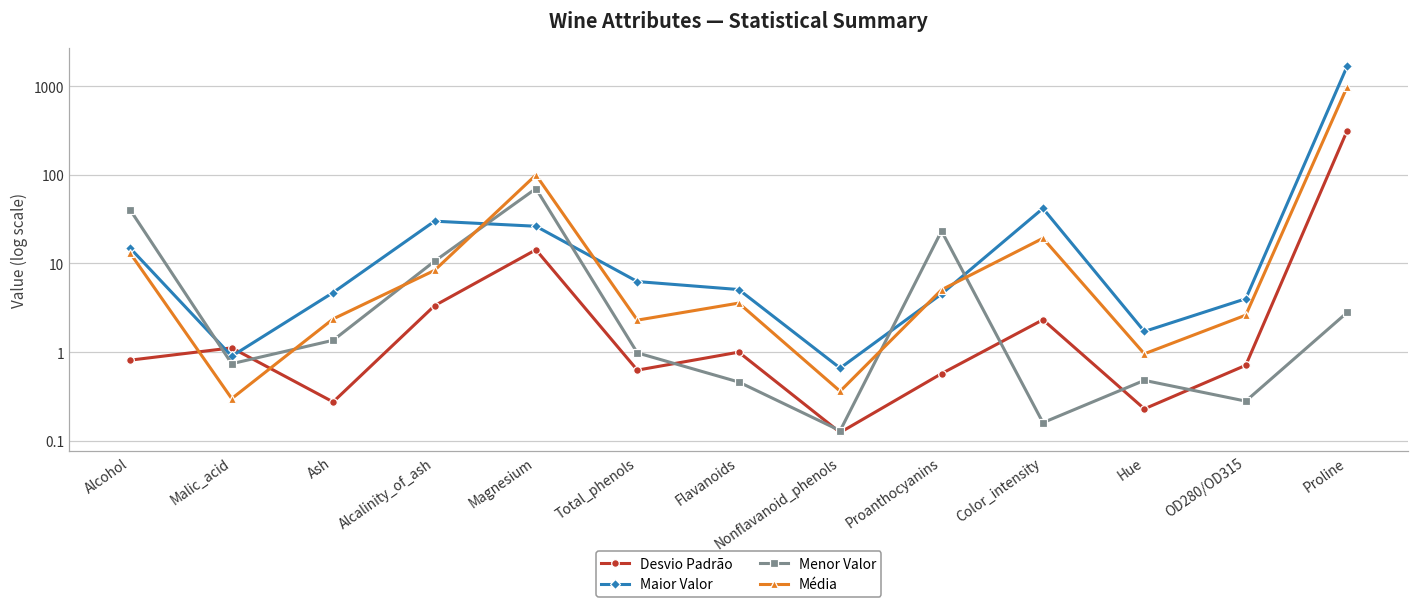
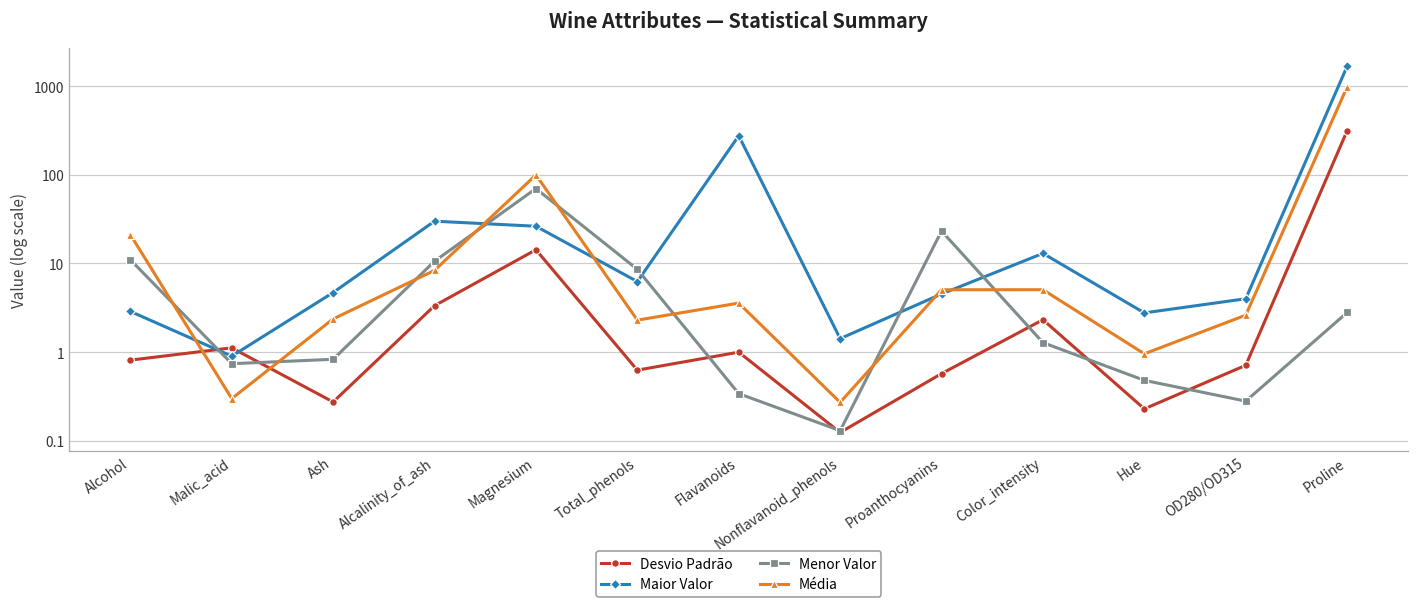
Maior Valor, Alcohol: 15 -> 2.9
Menor Valor, Alcohol: 40 -> 11
Média, Alcohol: 13 -> 21
Menor Valor, Ash: 1.4 -> 0.8
Menor Valor, Total_phenols: 1.0 -> 9
Maior Valor, Flavanoids: 5 -> 280
Menor Valor, Flavanoids: 0.5 -> 0.34
Maior Valor, Nonflavanoid_phenols: 0.7 -> 1.4
Média, Nonflavanoid_phenols: 0.4 -> 0.27
Maior Valor, Color_intensity: 40 -> 13
Menor Valor, Color_intensity: 0.16 -> 1.3
Média, Color_intensity: 19 -> 5
Maior Valor, Hue: 1.7 -> 2.8
